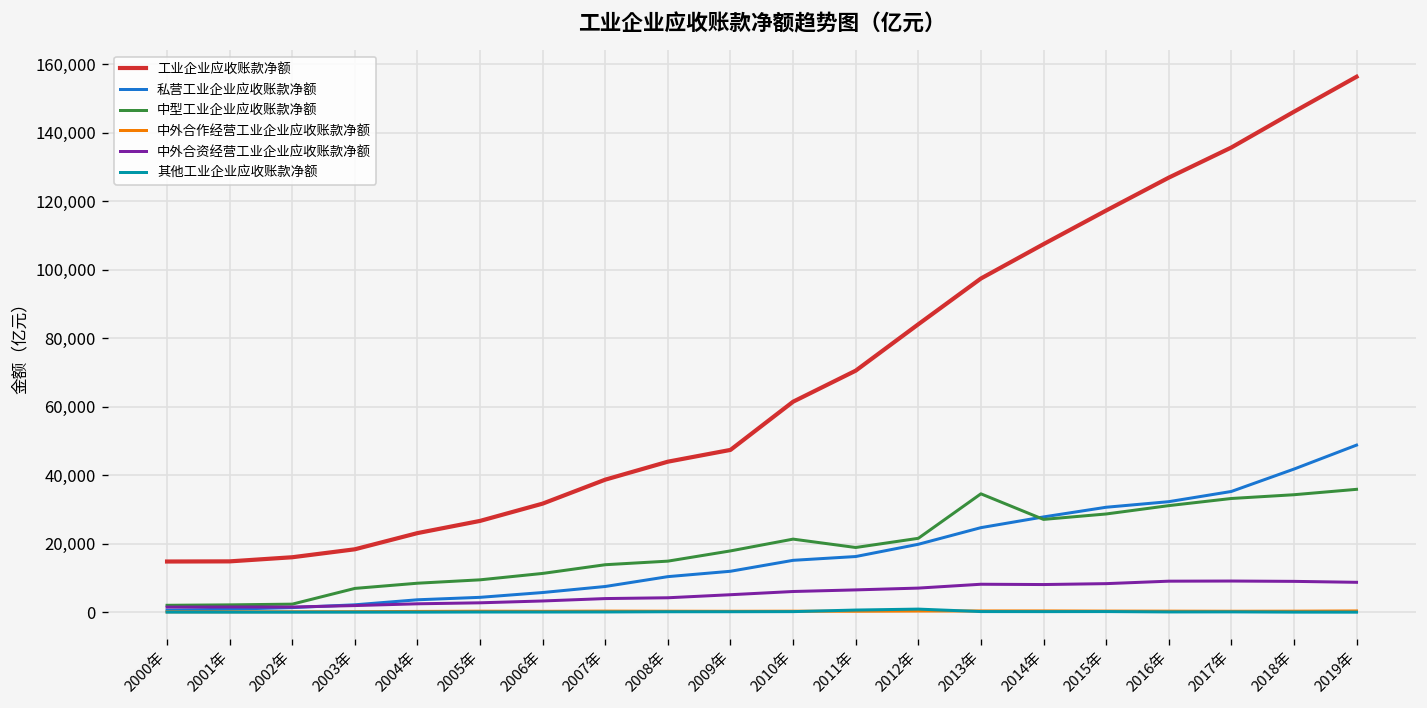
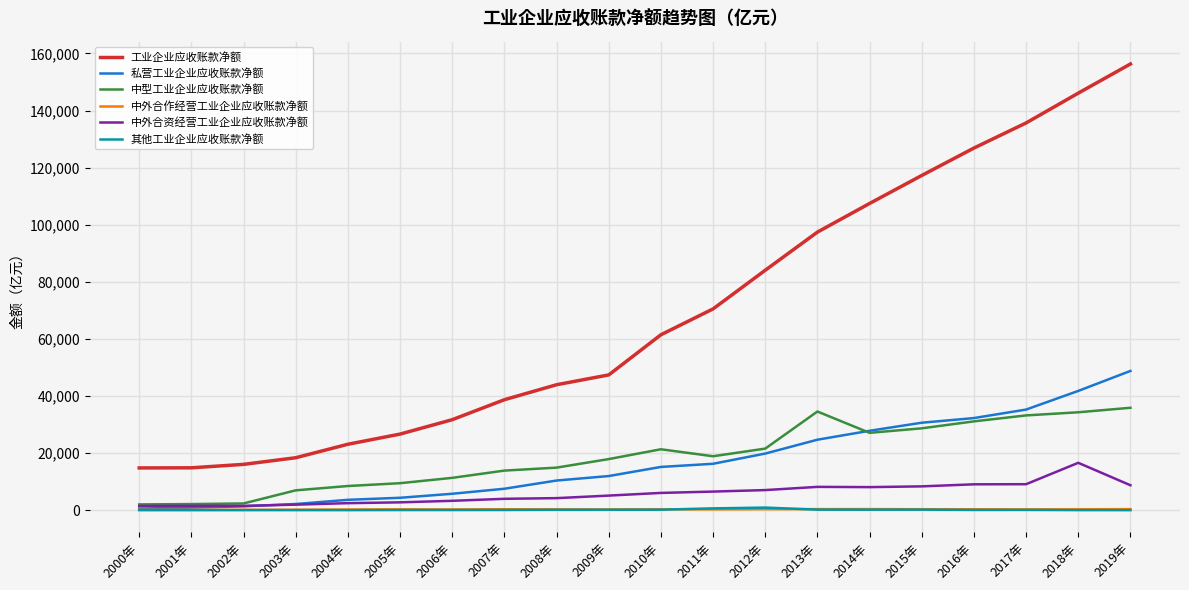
中外合资经营工业企业应收账款净额, 2018年: 9,000 -> 17,000
